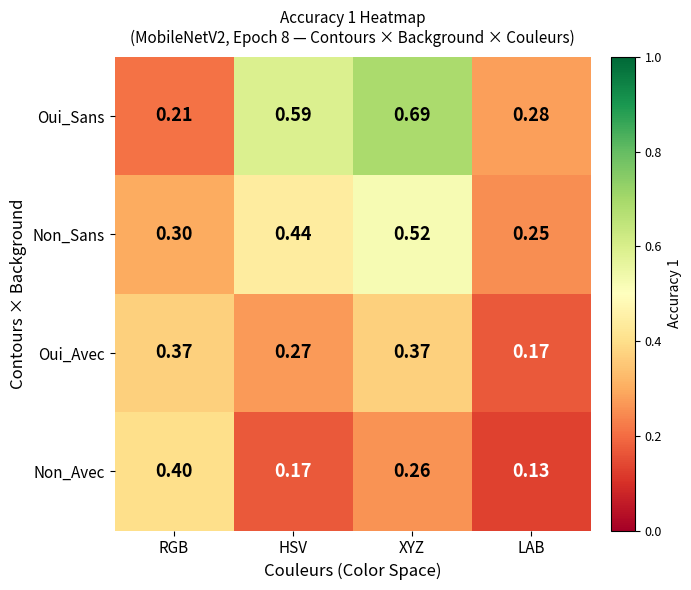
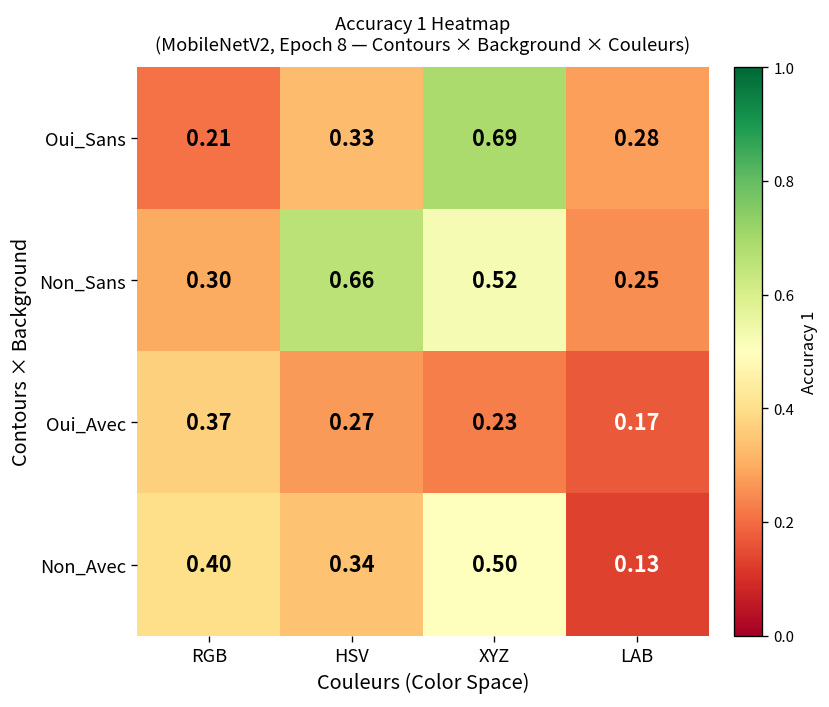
Oui_Sans, HSV: 0.59 -> 0.33
Non_Sans, HSV: 0.44 -> 0.66
Oui_Avec, XYZ: 0.37 -> 0.23
Non_Avec, HSV: 0.17 -> 0.34
Non_Avec, XYZ: 0.26 -> 0.50
